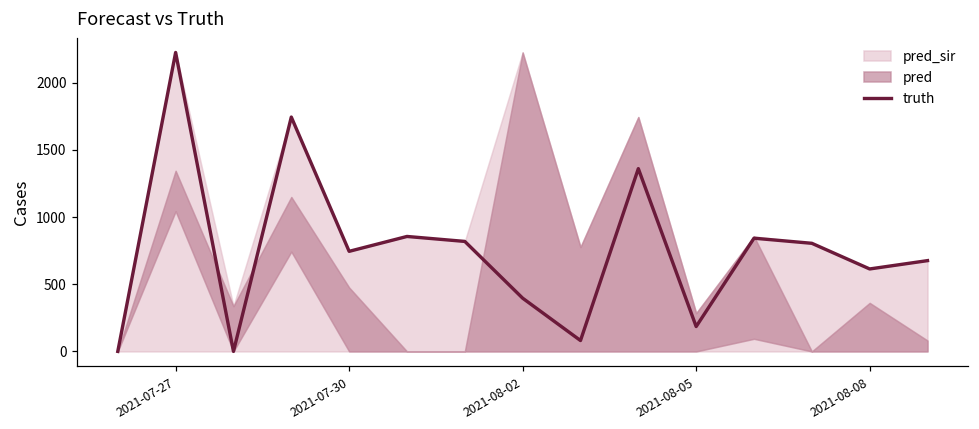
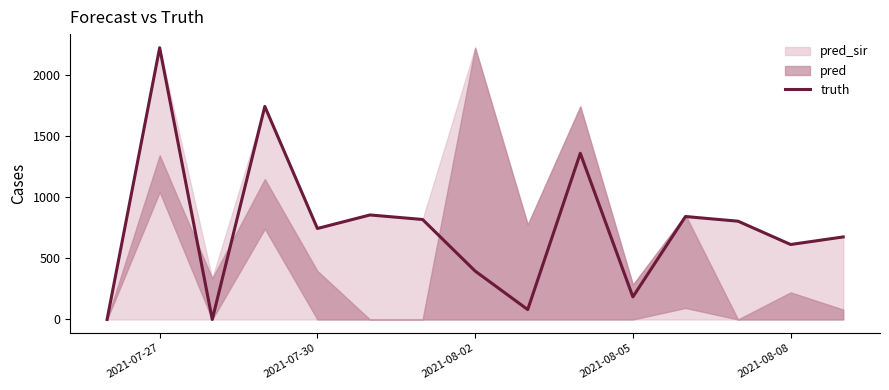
pred, 2021-07-30: 480 -> 400
pred, 2021-08-08: 360 -> 220
